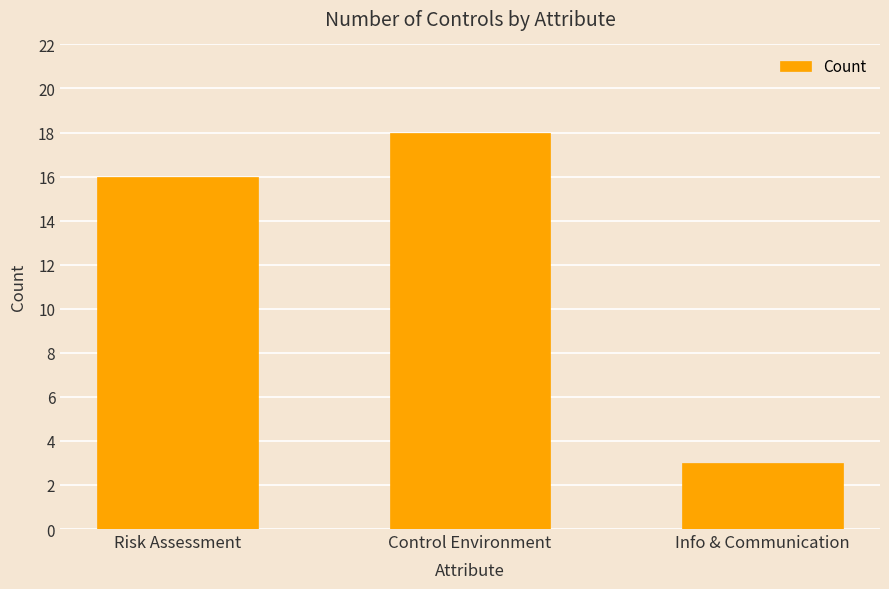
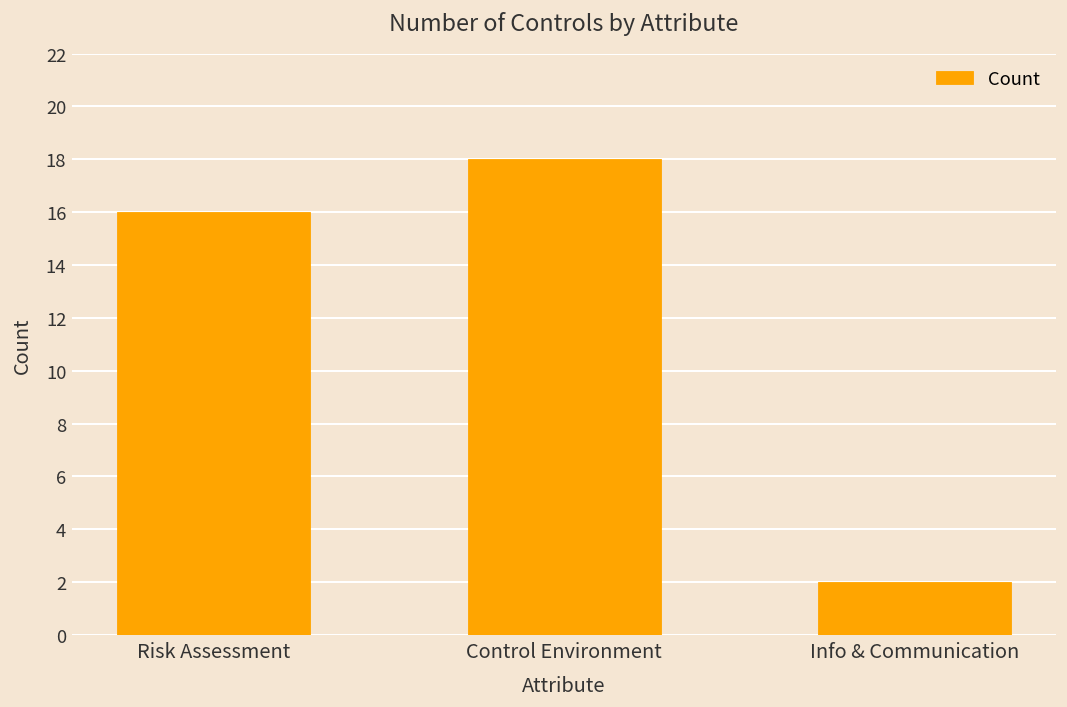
Info & Communication: 3 -> 2
